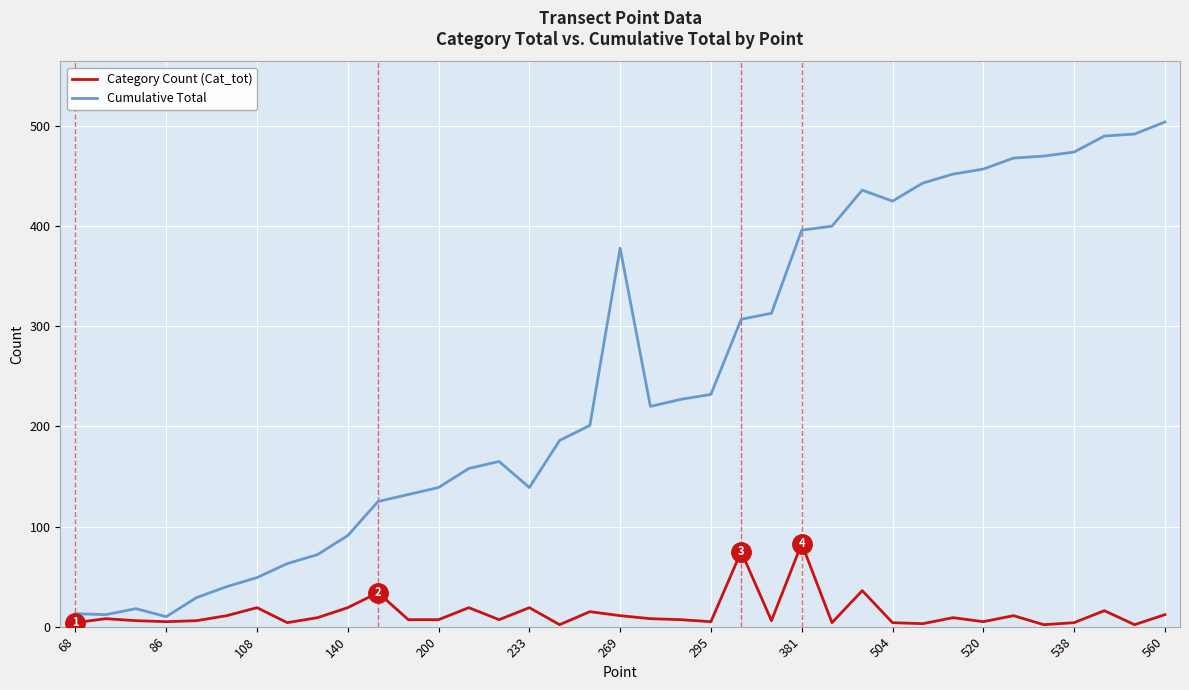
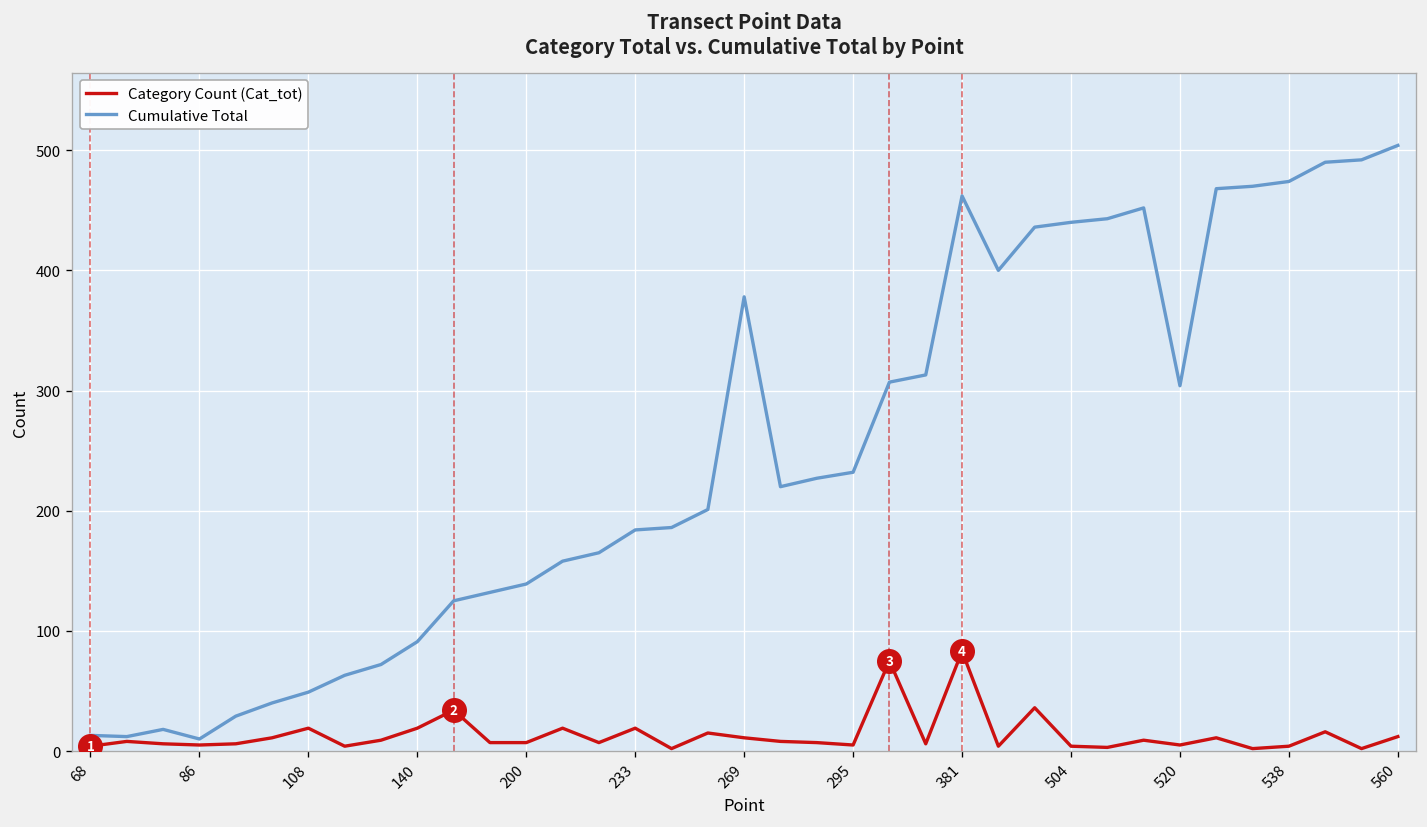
Cumulative Total, 233: 139 -> 184
Cumulative Total, 381: 396 -> 462
Cumulative Total, 504: 425 -> 440
Cumulative Total, 520: 457 -> 304
